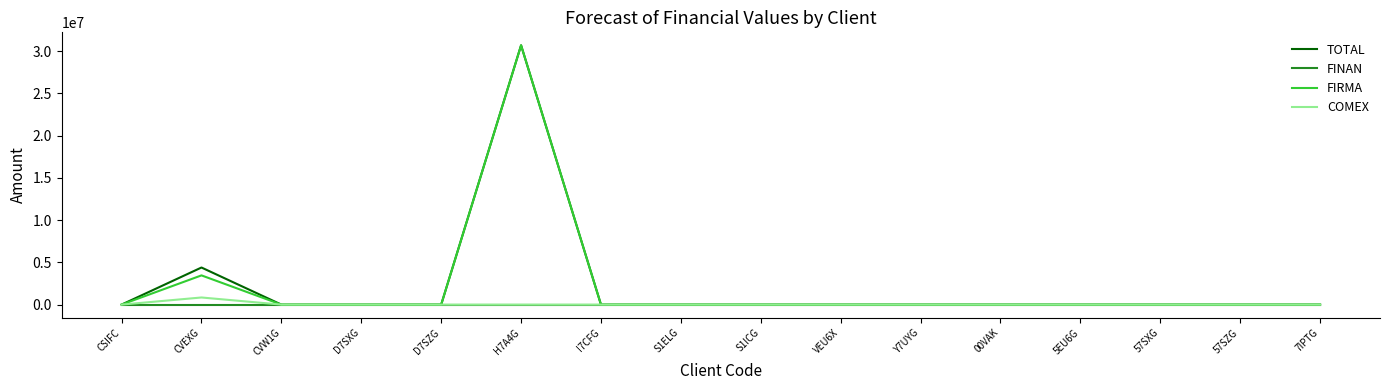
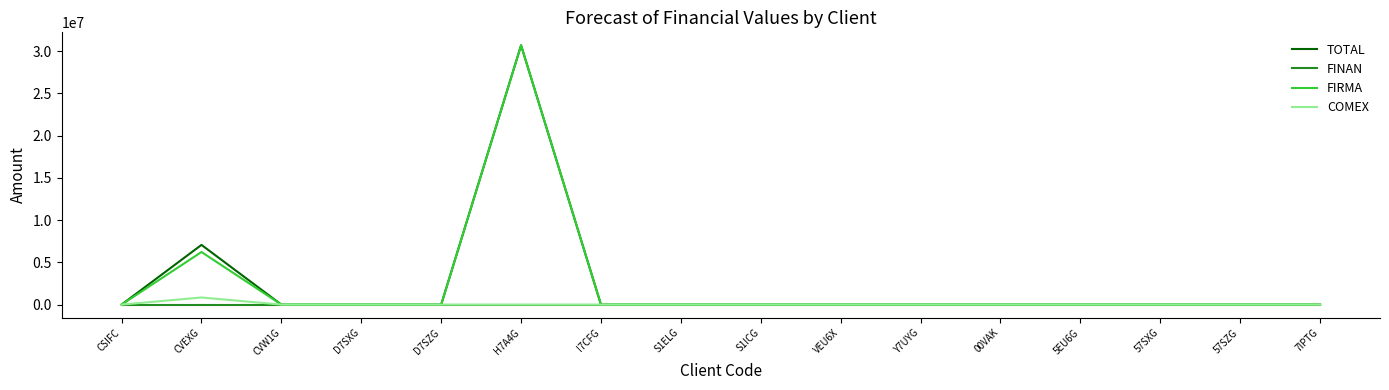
TOTAL, CVEXG: 4000000 -> 7000000
FIRMA, CVEXG: 3000000 -> 6000000
